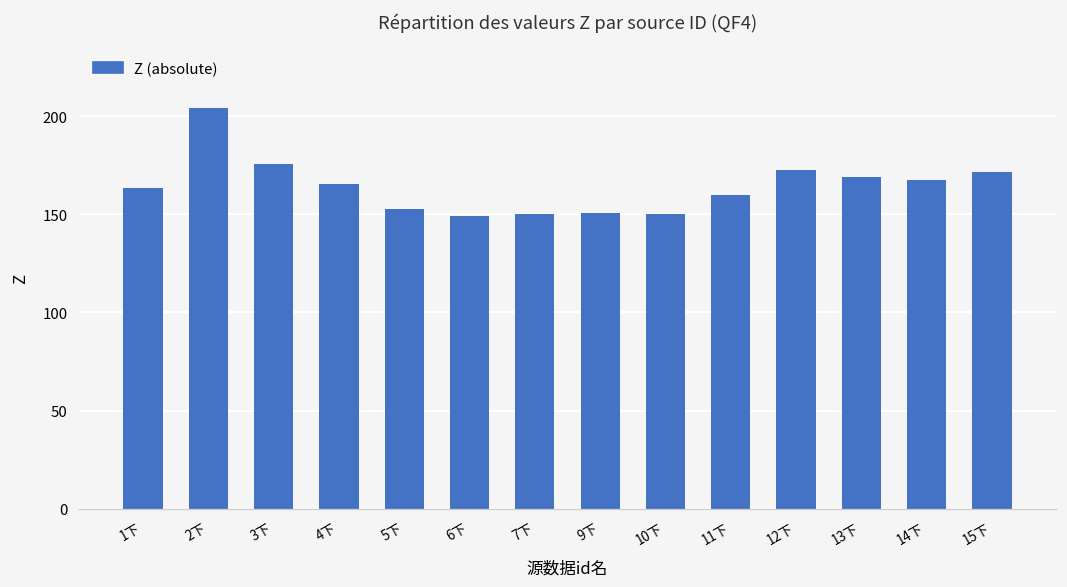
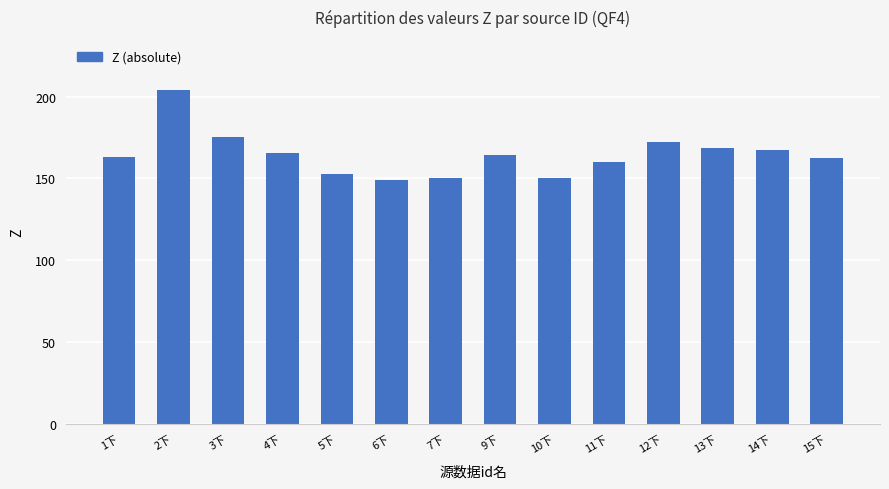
9下: 150 -> 164
15下: 172 -> 162
